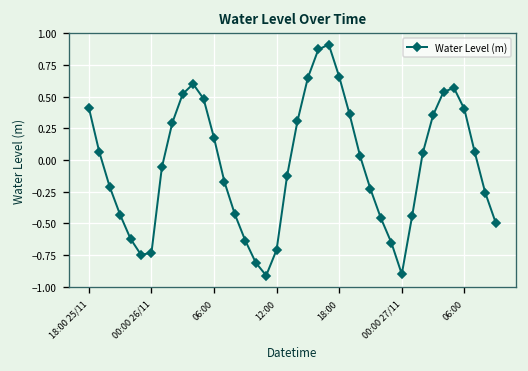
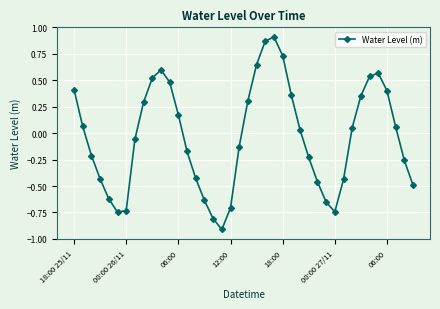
18:00: 0.66 -> 0.73
00:00 27/11: -0.90 -> -0.74
